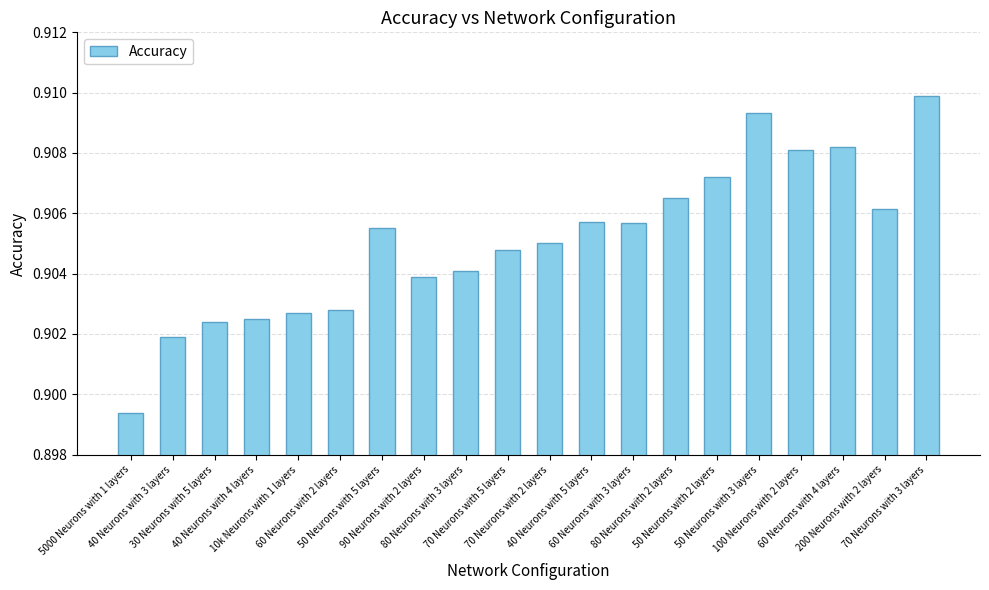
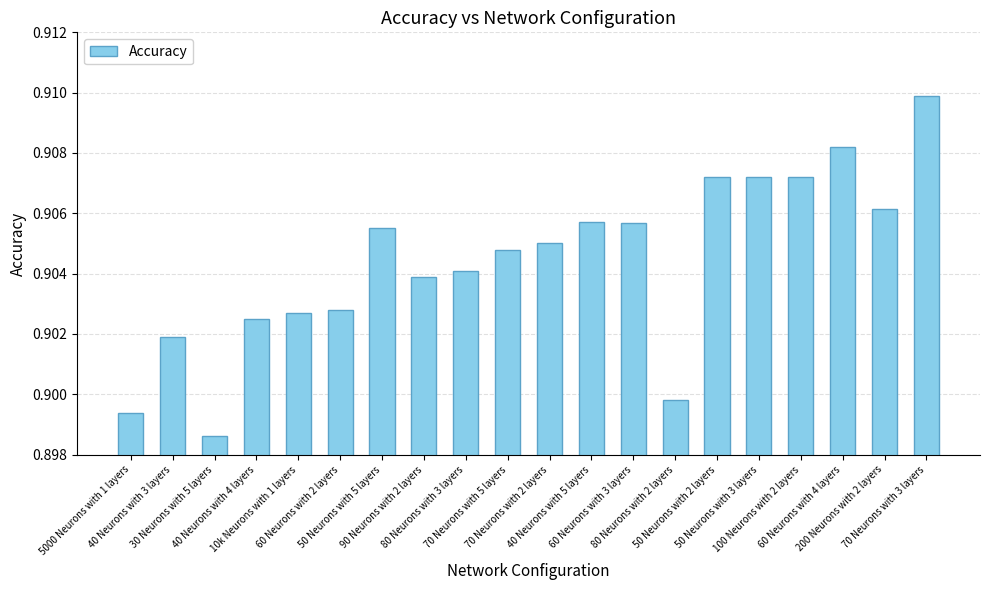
30 Neurons with 5 layers: 0.9024 -> 0.8986
80 Neurons with 2 layers: 0.9065 -> 0.8998
50 Neurons with 3 layers: 0.9093 -> 0.9072
100 Neurons with 2 layers: 0.9081 -> 0.9072
